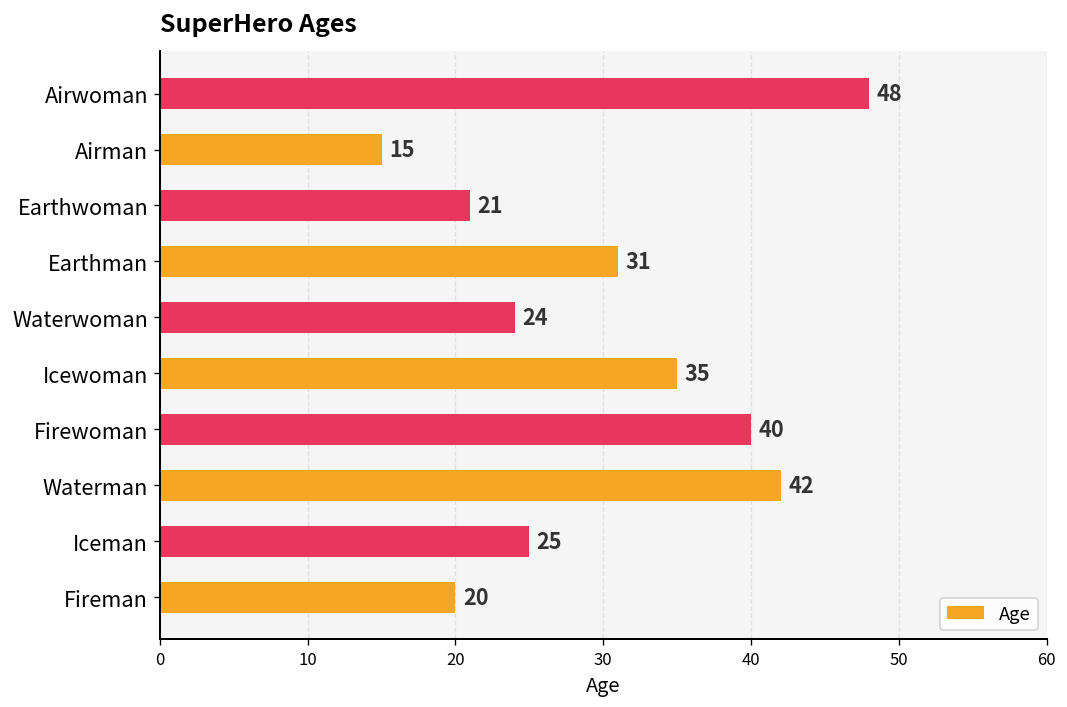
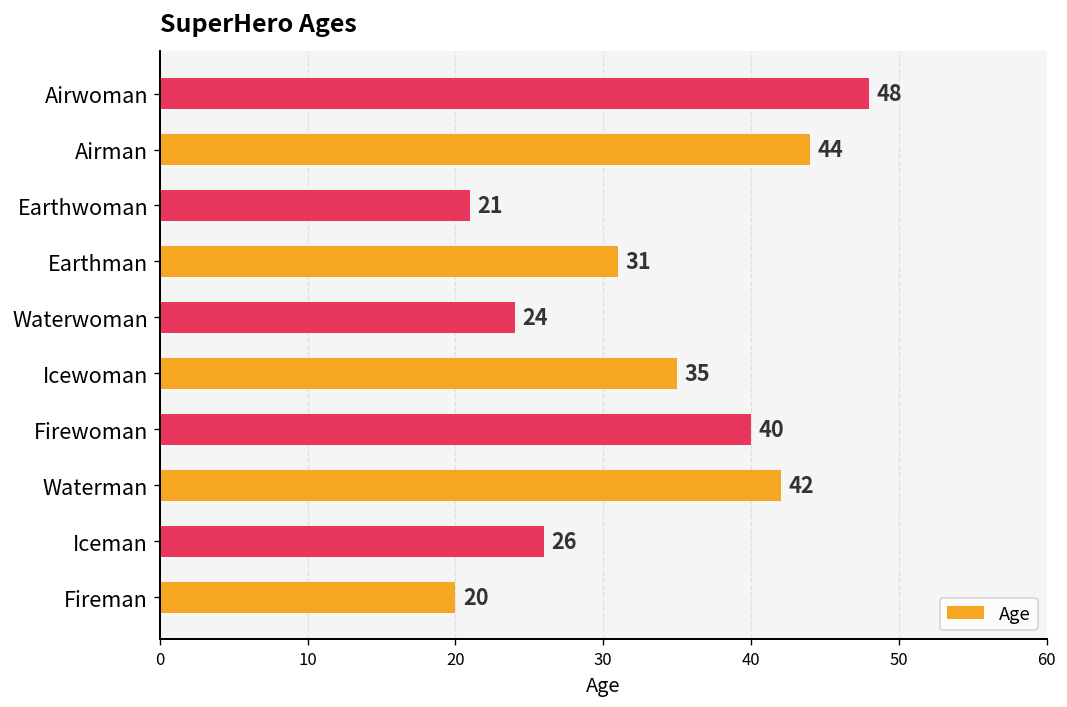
Airman: 15 -> 44
Iceman: 25 -> 26
